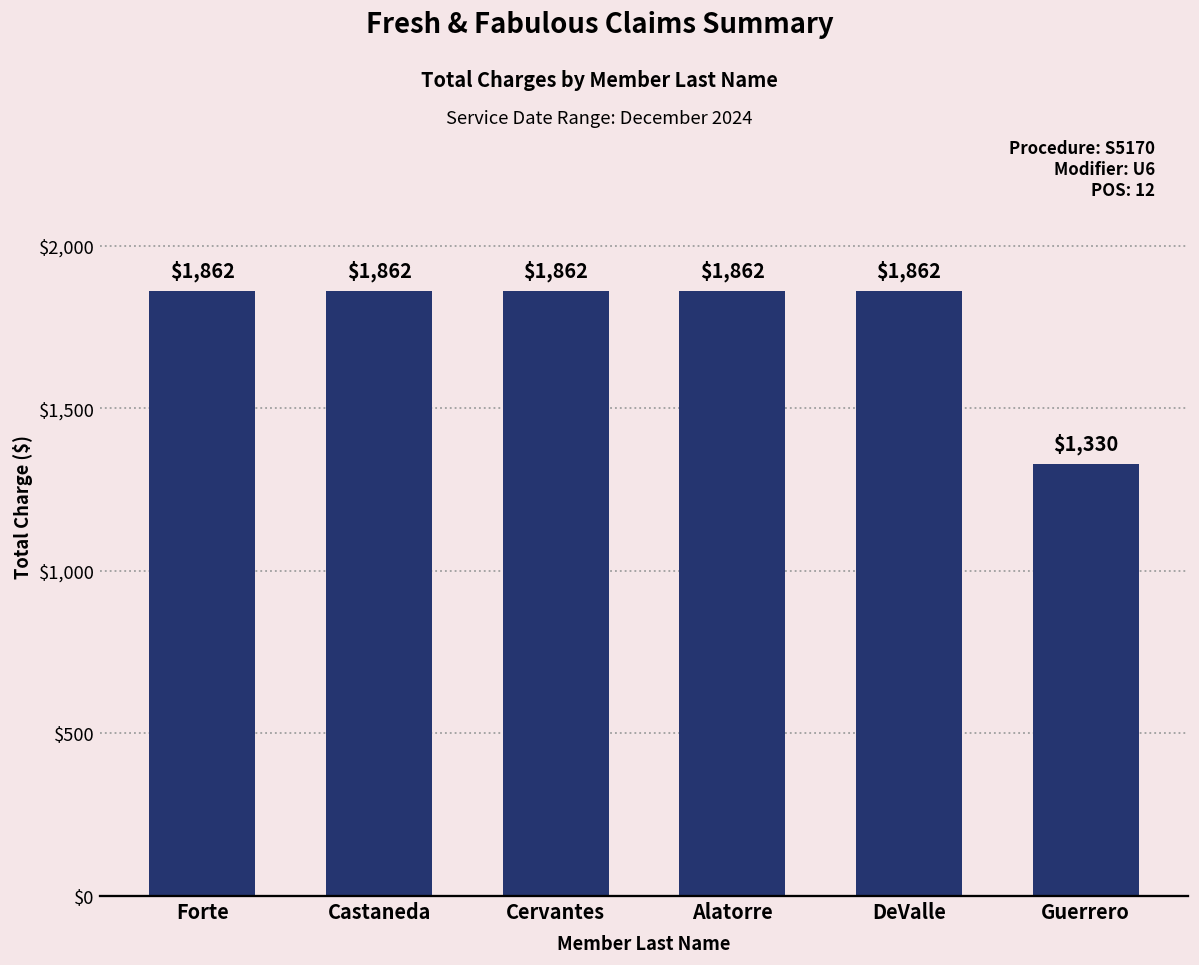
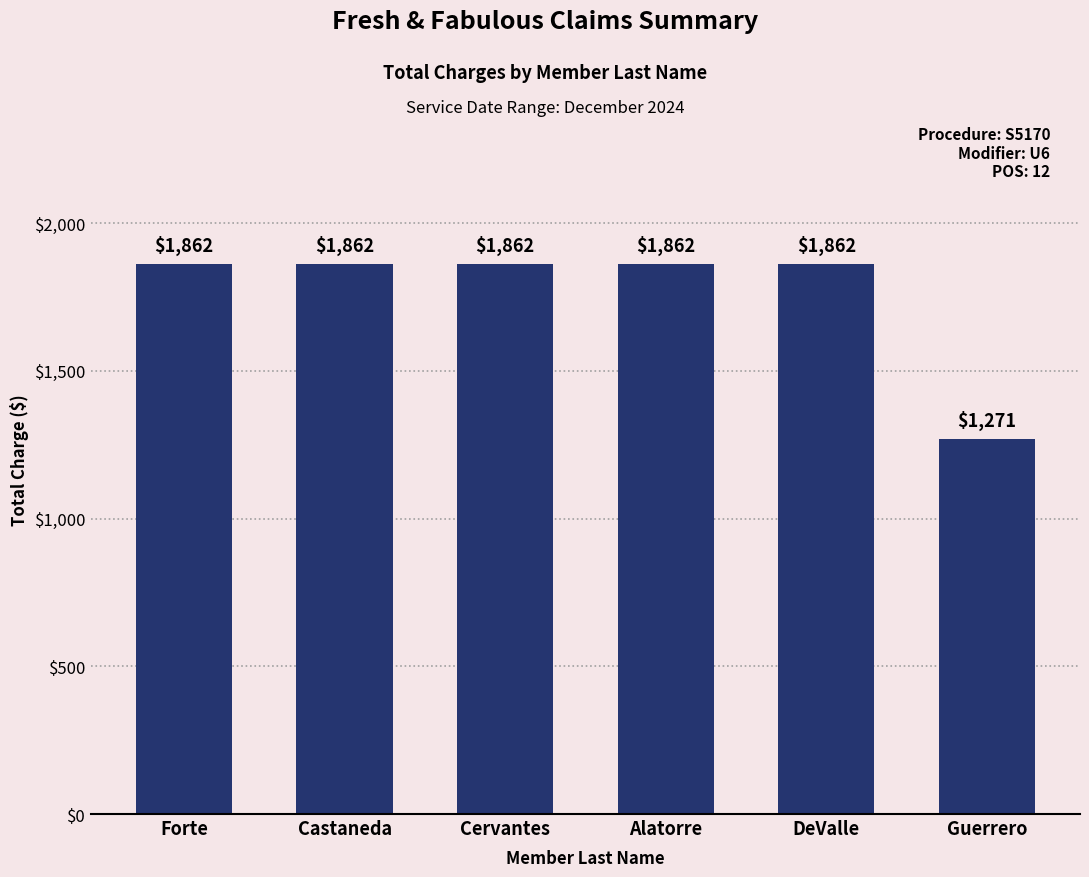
Guerrero: $1,330 -> $1,271
